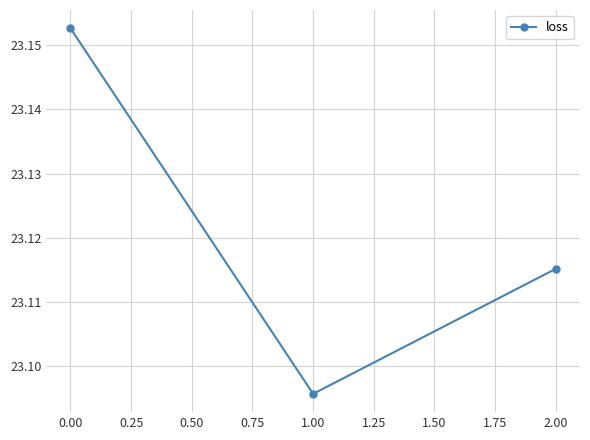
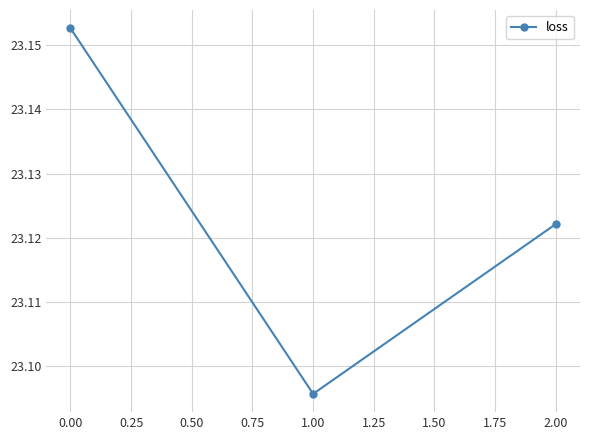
2.00: 23.115 -> 23.122
